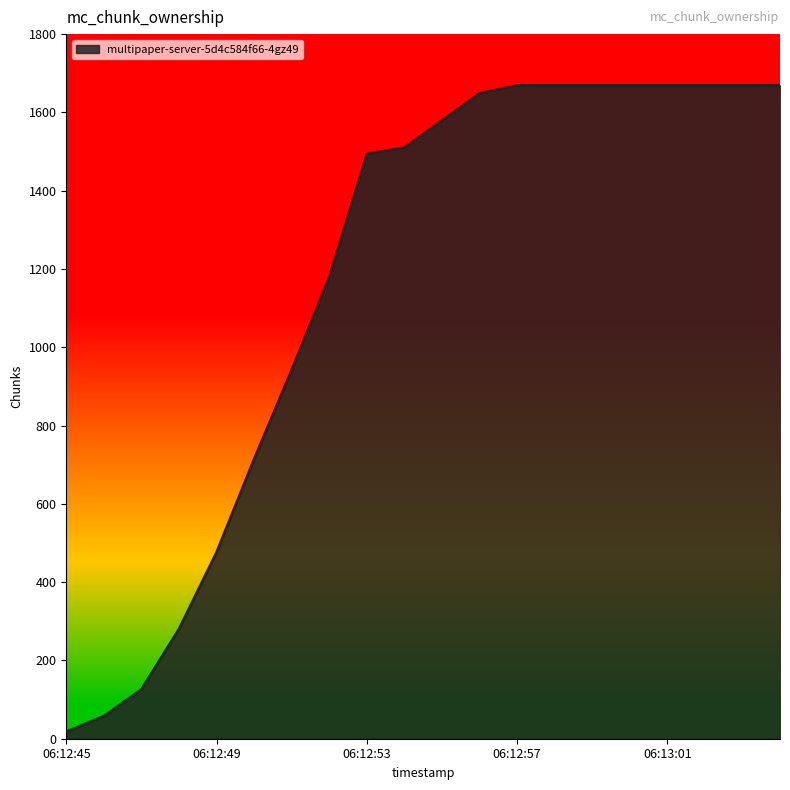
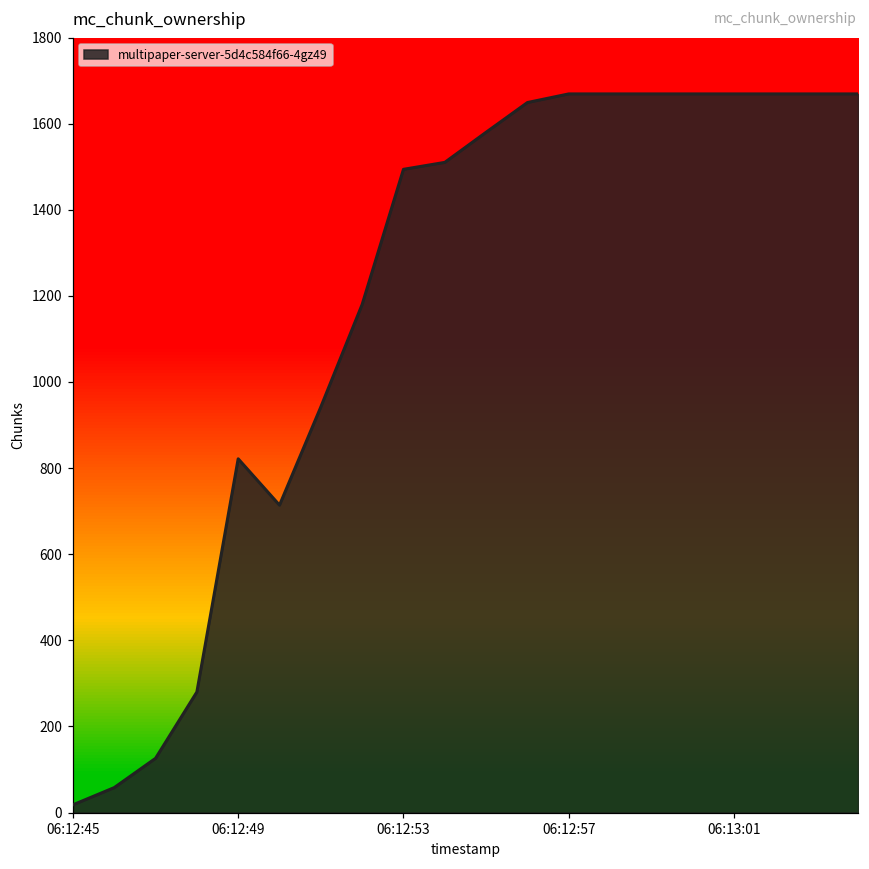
06:12:49: 480 -> 820
